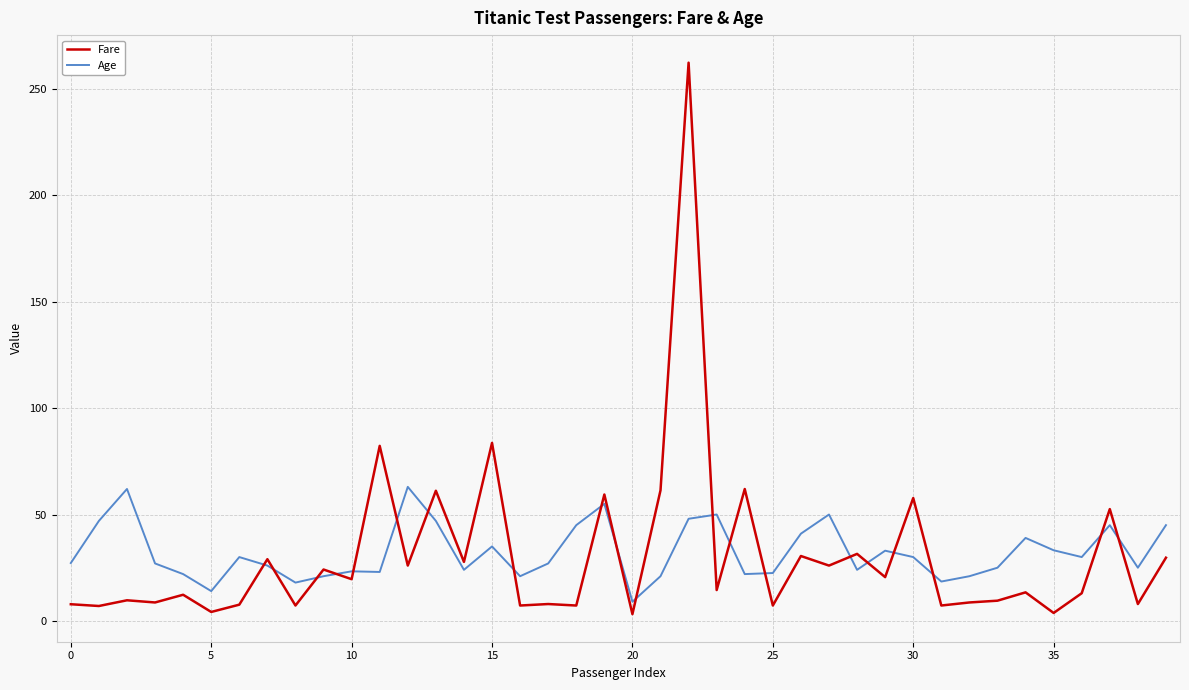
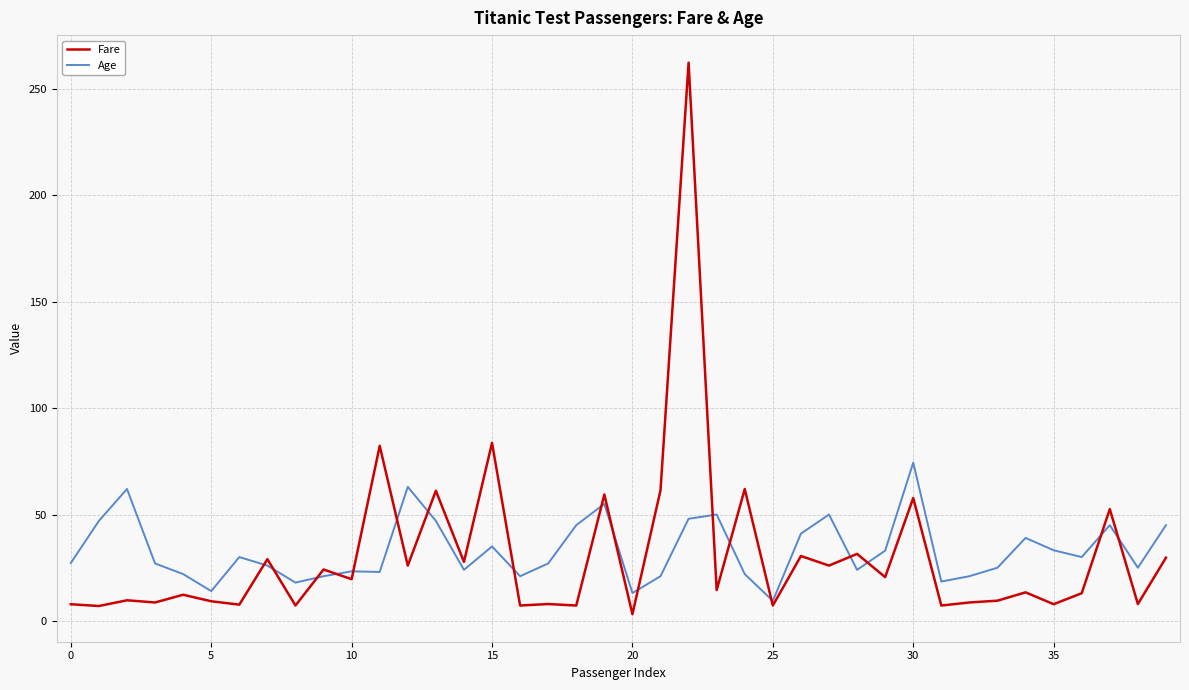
Fare, 5: 4 -> 9
Age, 20: 9 -> 13
Age, 25: 23 -> 9
Age, 30: 30 -> 74
Fare, 35: 4 -> 8
